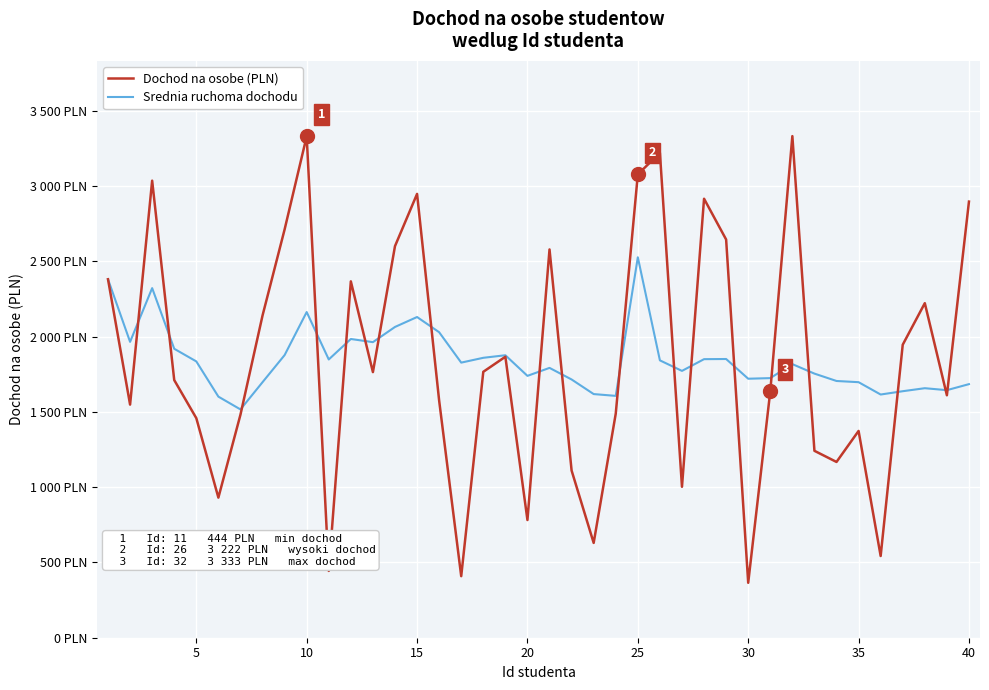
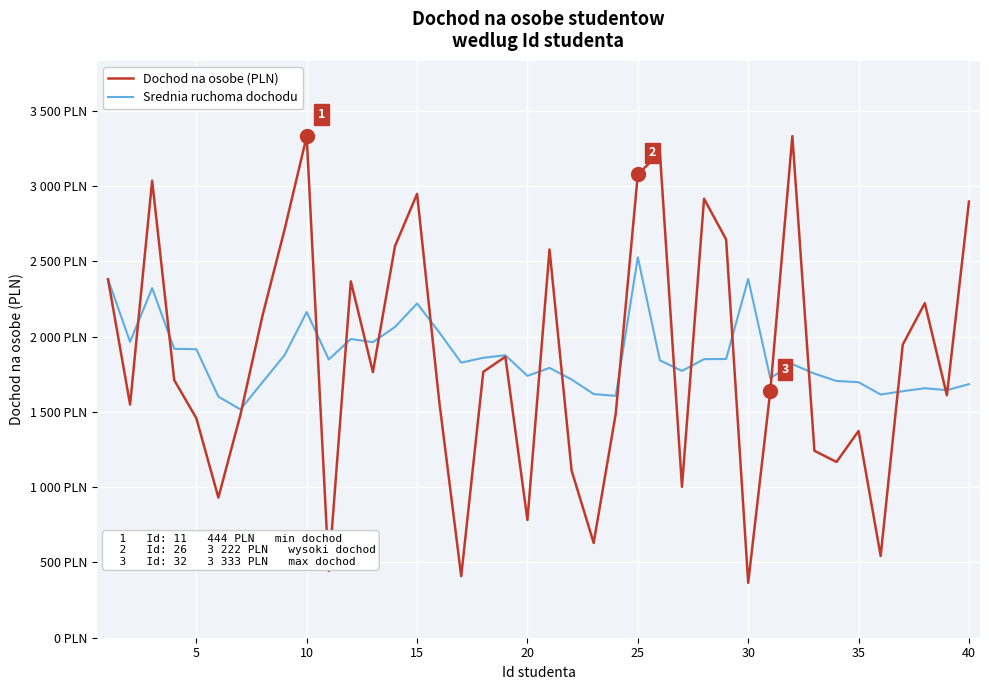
Srednia ruchoma dochodu, 5: 1840 PLN -> 1920 PLN
Srednia ruchoma dochodu, 15: 2130 PLN -> 2220 PLN
Srednia ruchoma dochodu, 30: 1720 PLN -> 2380 PLN
